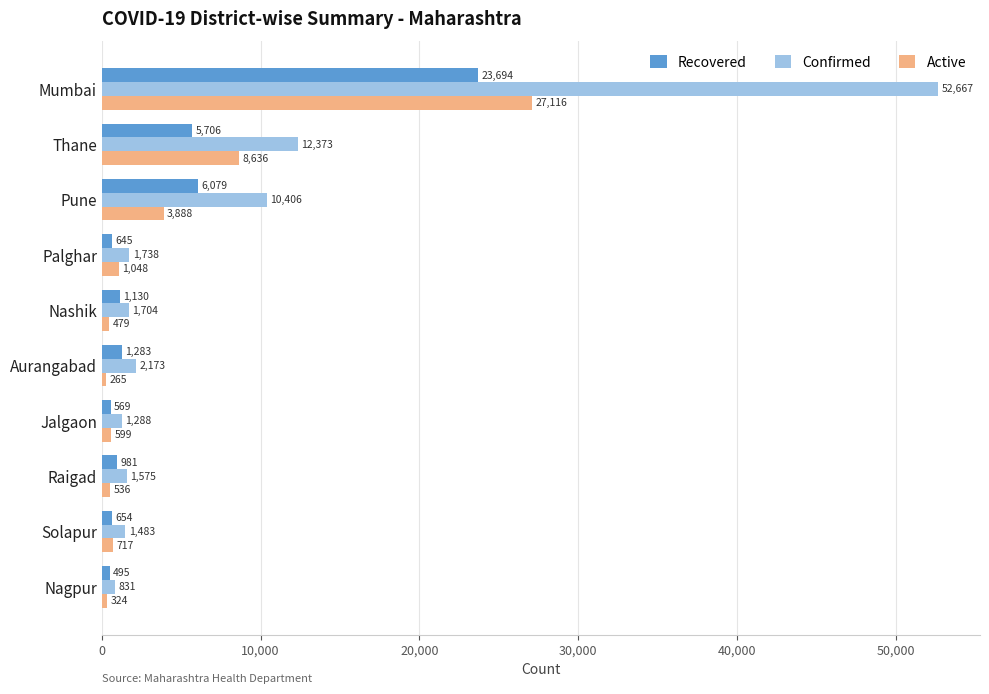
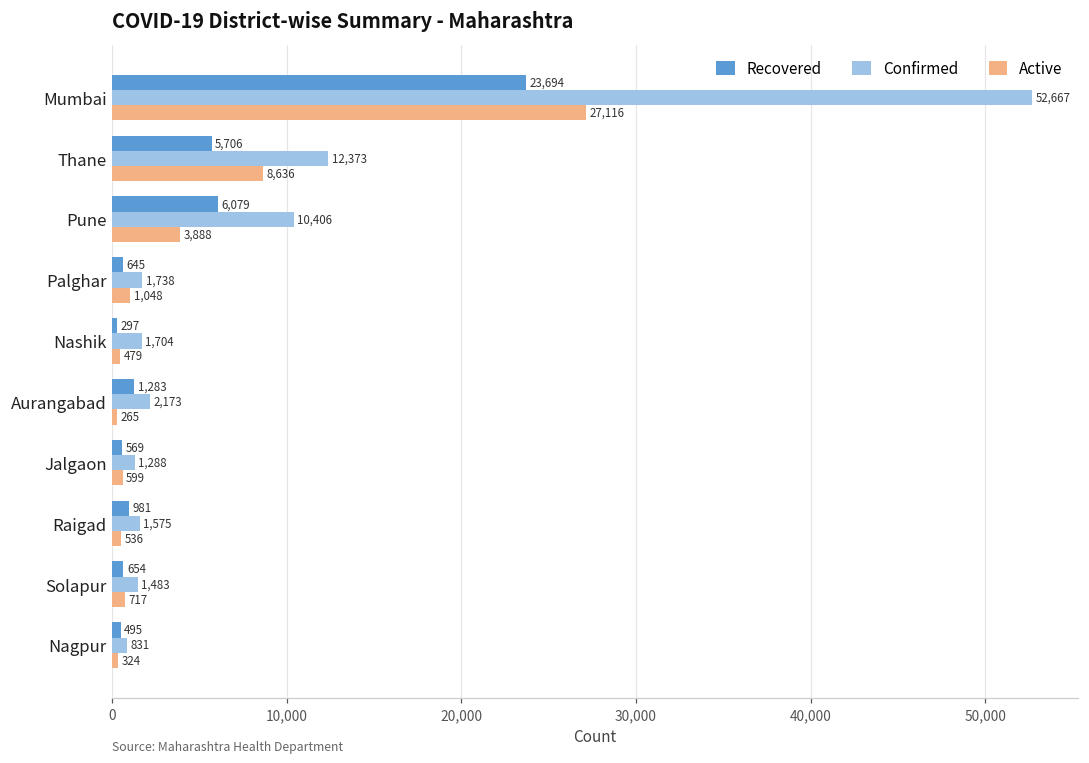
Recovered, Nashik: 1,130 -> 297
